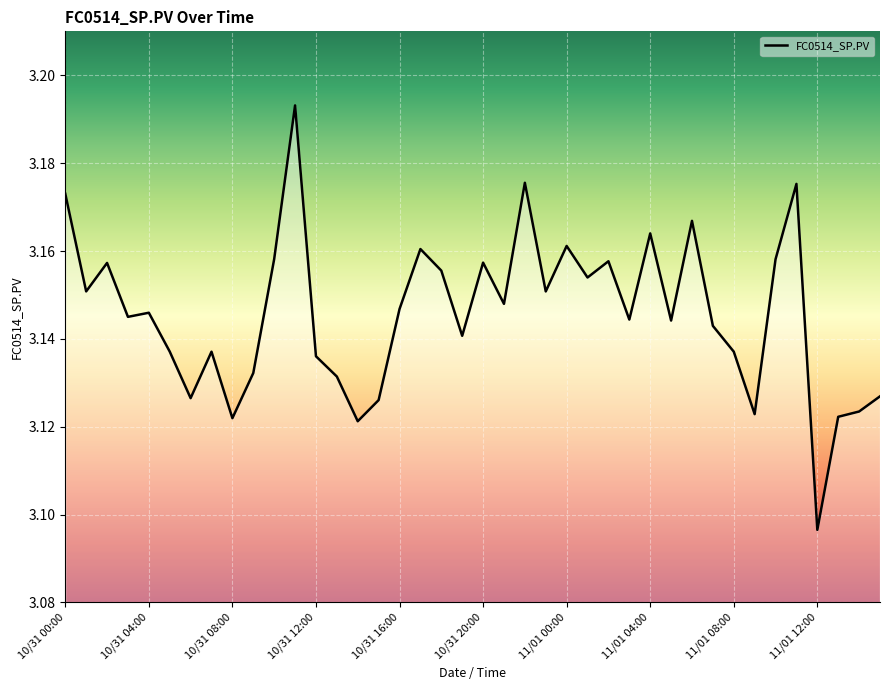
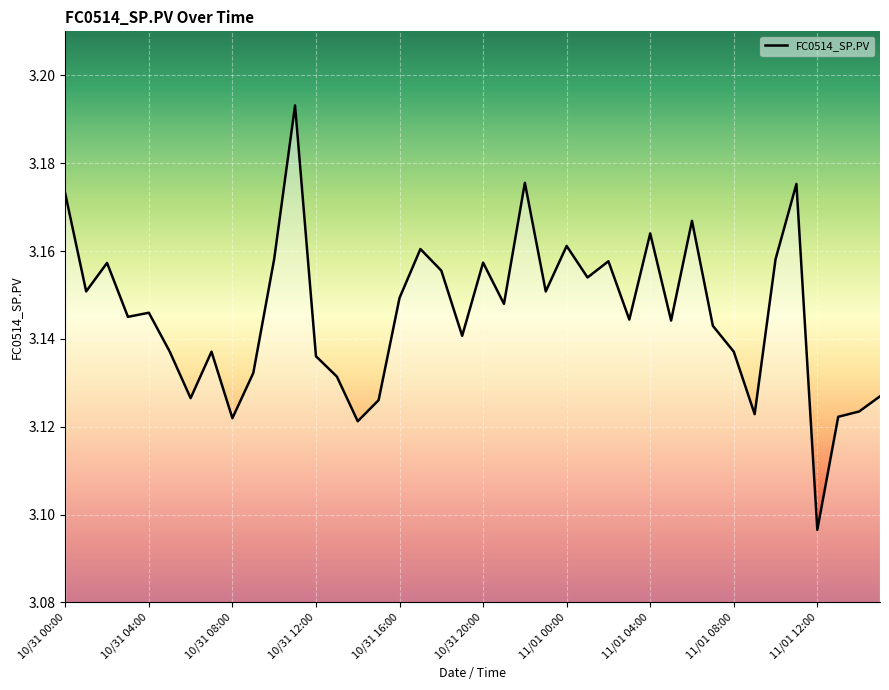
10/31 16:00: 3.147 -> 3.149
